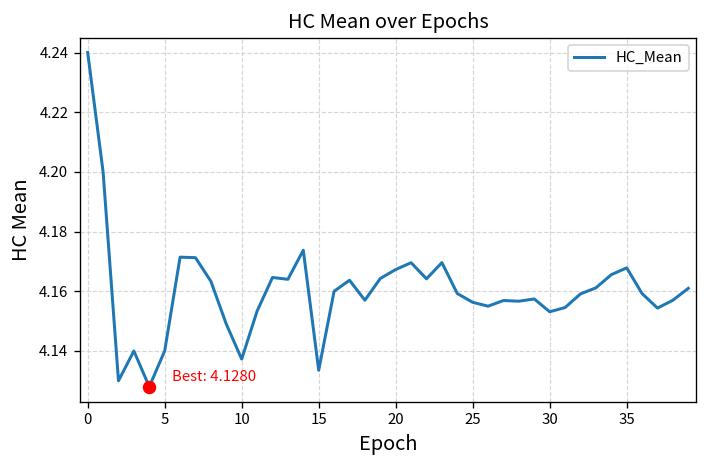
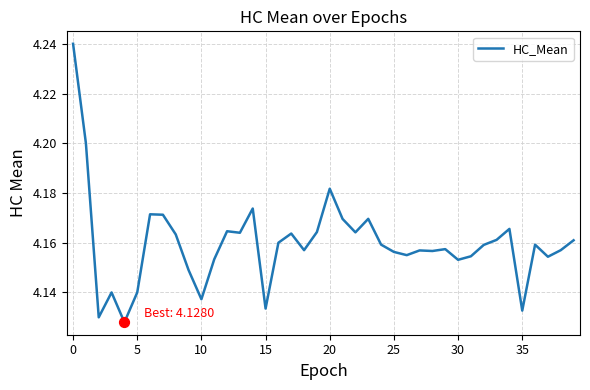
HC_Mean, 20: 4.167 -> 4.182
HC_Mean, 35: 4.168 -> 4.133
